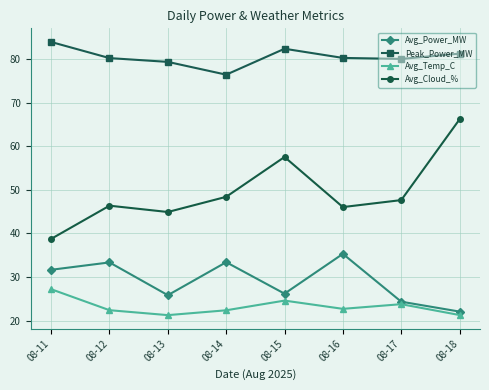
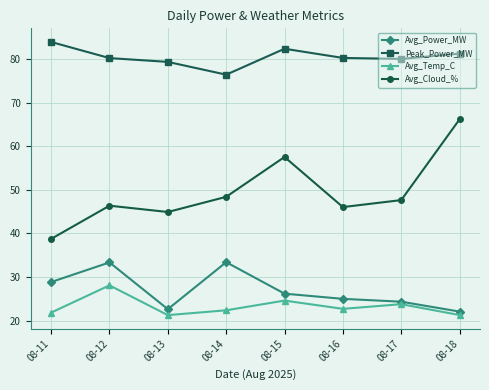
Avg_Power_MW, 08-11: 32 -> 29
Avg_Temp_C, 08-11: 27 -> 22
Avg_Temp_C, 08-12: 22 -> 28
Avg_Power_MW, 08-13: 26 -> 23
Avg_Power_MW, 08-16: 35 -> 25
